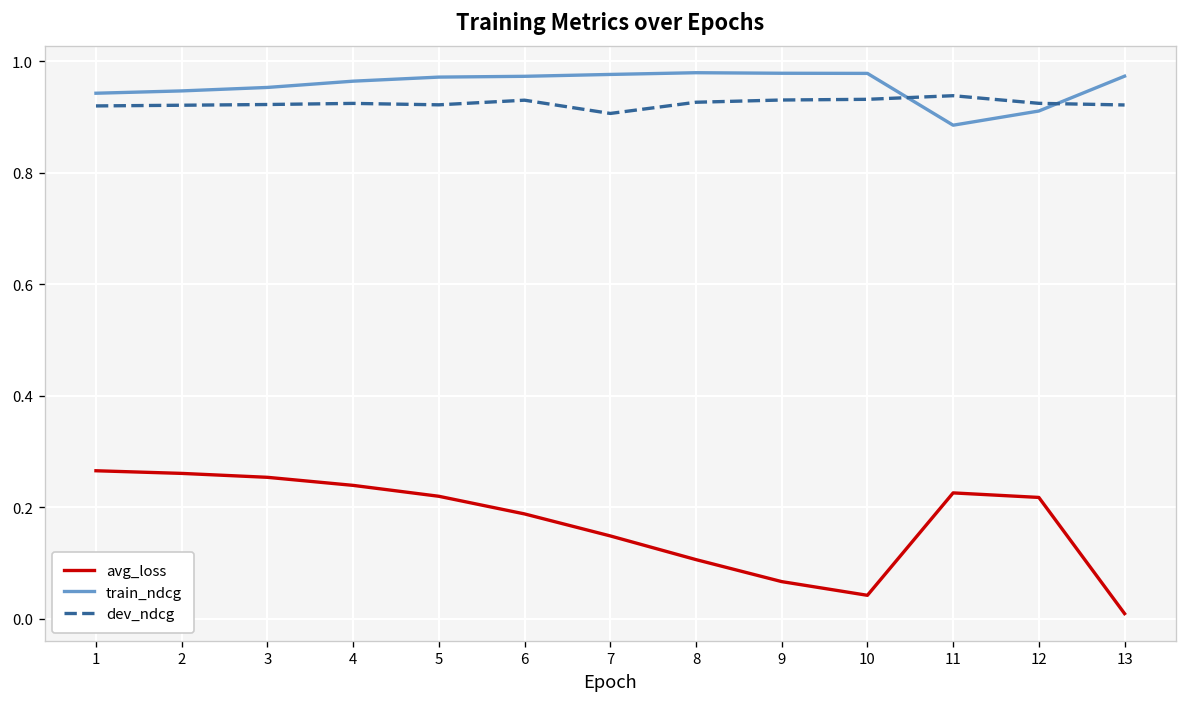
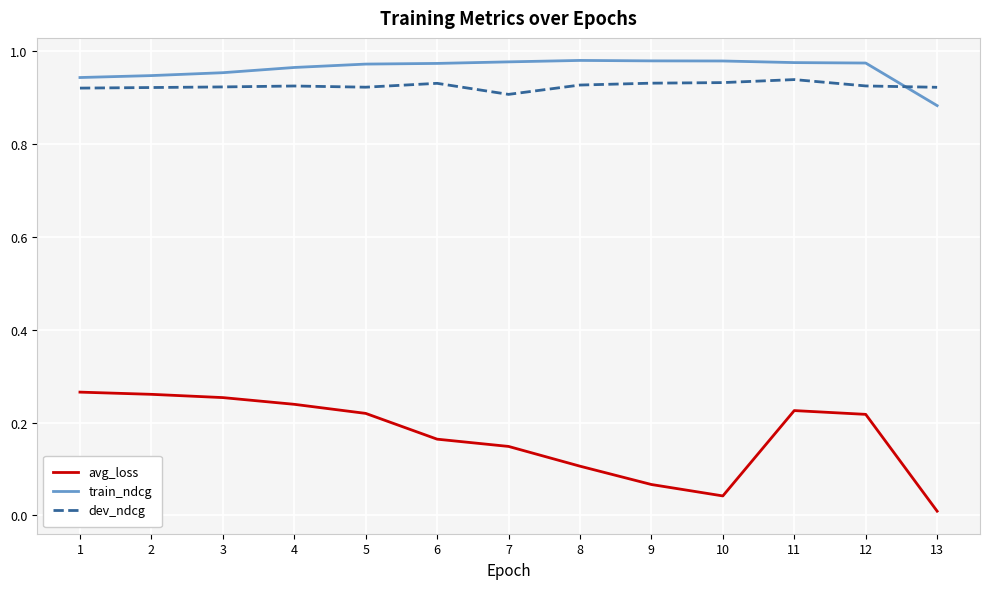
avg_loss, 6: 0.19 -> 0.16
train_ndcg, 11: 0.89 -> 0.97
train_ndcg, 12: 0.91 -> 0.97
train_ndcg, 13: 0.97 -> 0.88
